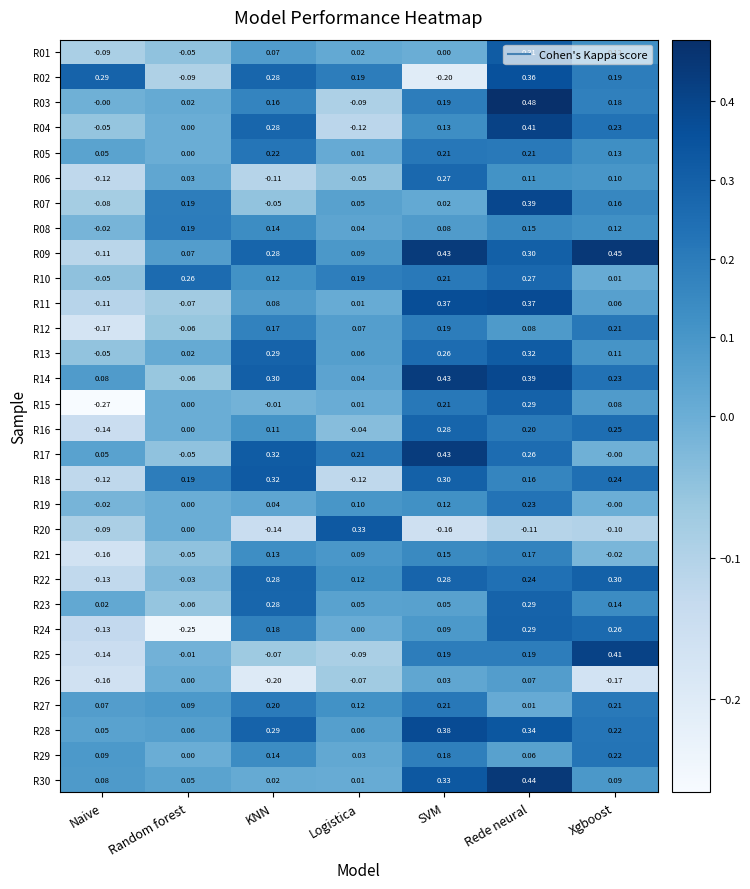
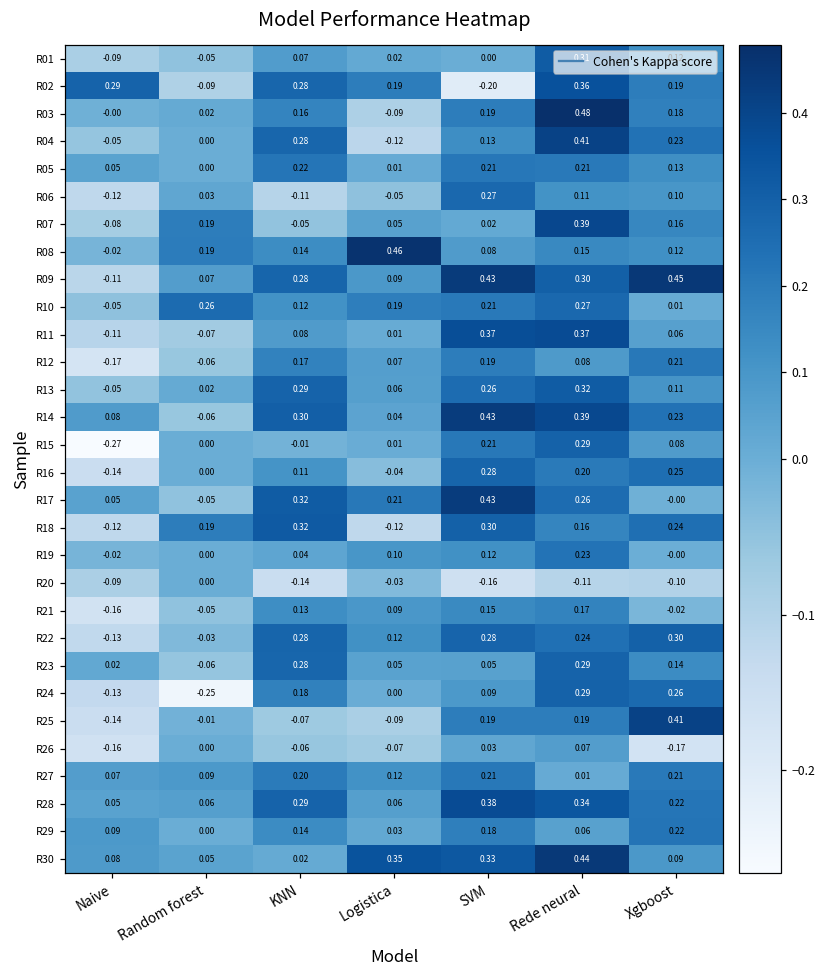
R08, Logistica: 0.04 -> 0.46
R20, Logistica: 0.33 -> -0.03
R26, KNN: -0.20 -> -0.06
R30, Logistica: 0.01 -> 0.35
